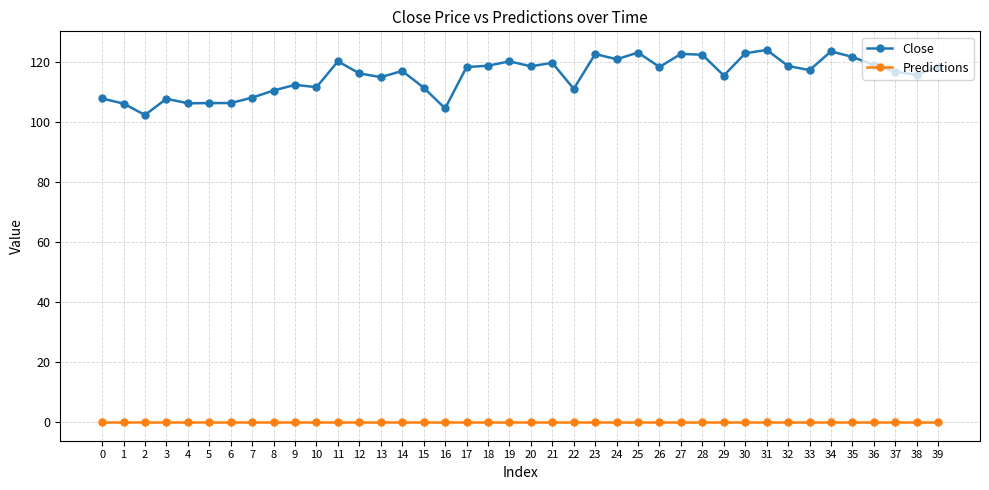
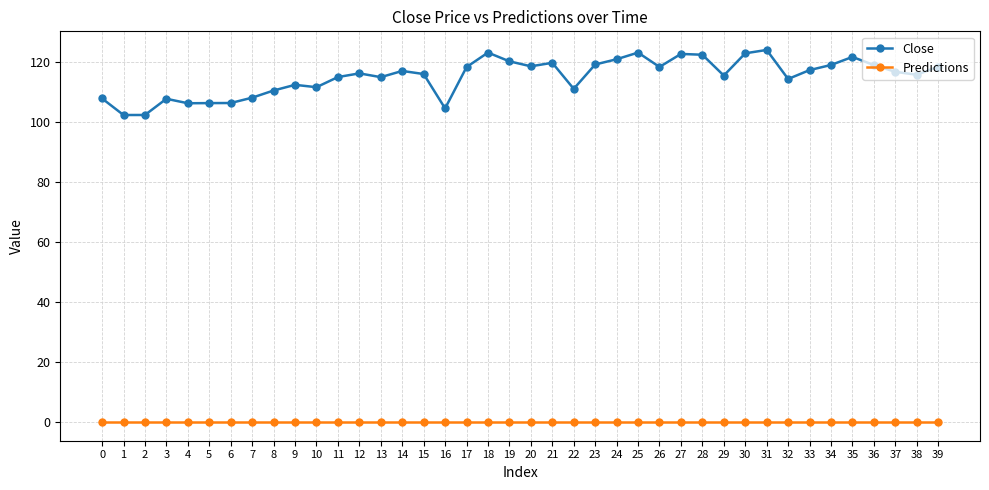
Close, 1: 106 -> 102
Close, 11: 120 -> 115
Close, 15: 111 -> 116
Close, 18: 119 -> 123
Close, 23: 123 -> 119
Close, 32: 119 -> 114
Close, 34: 124 -> 119
